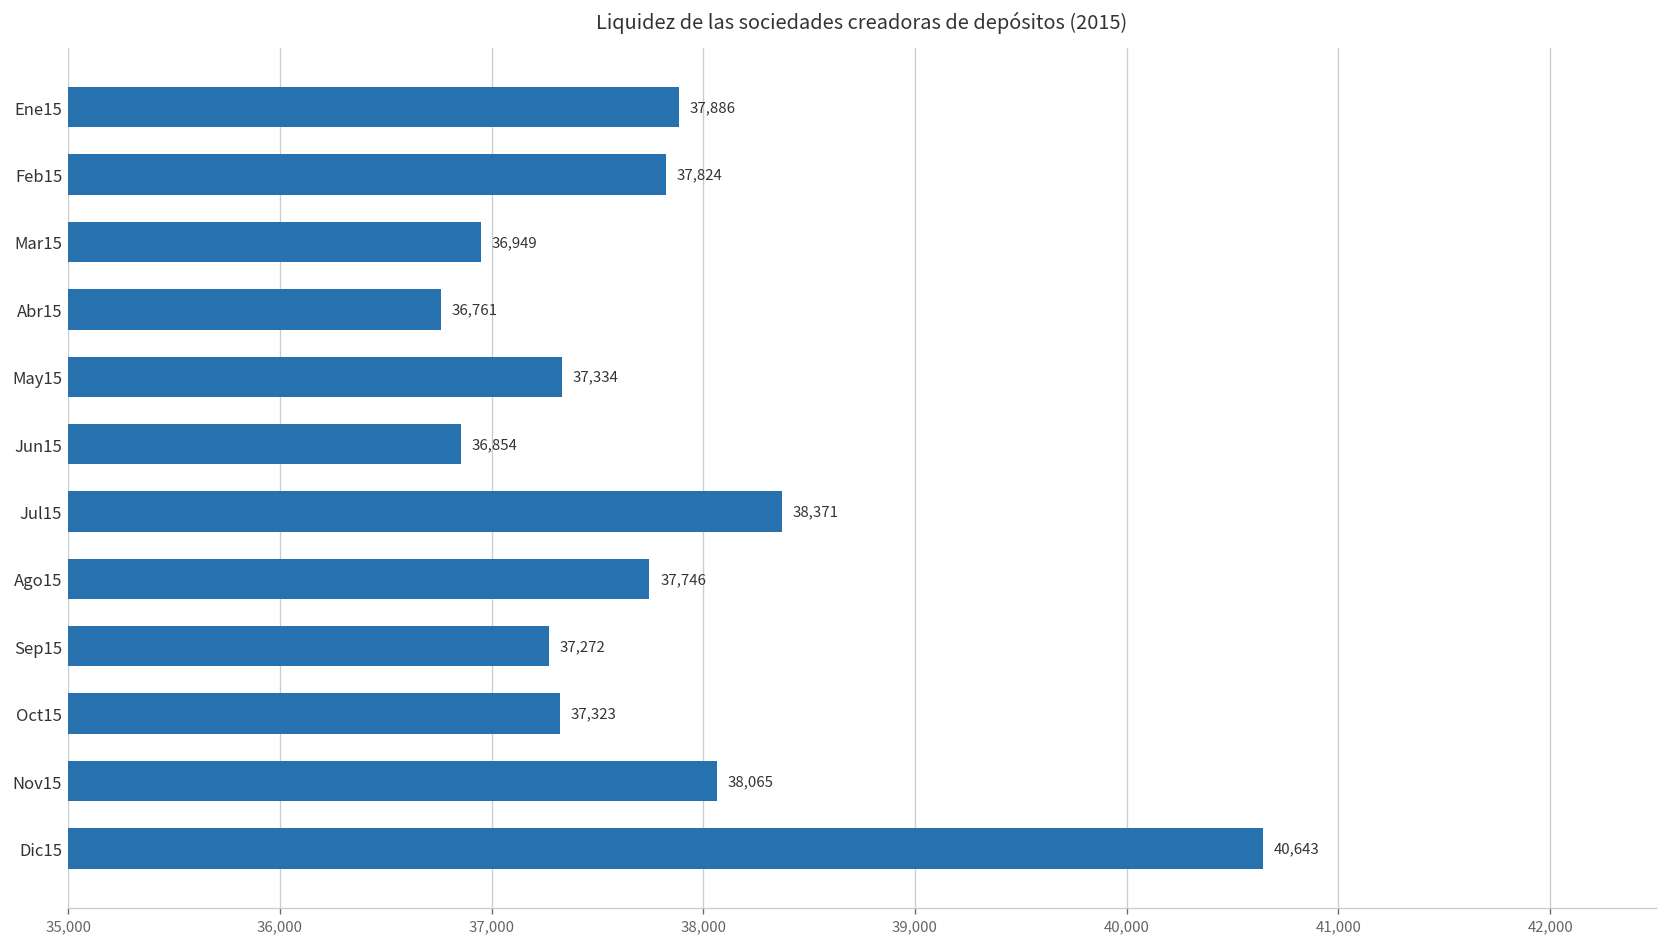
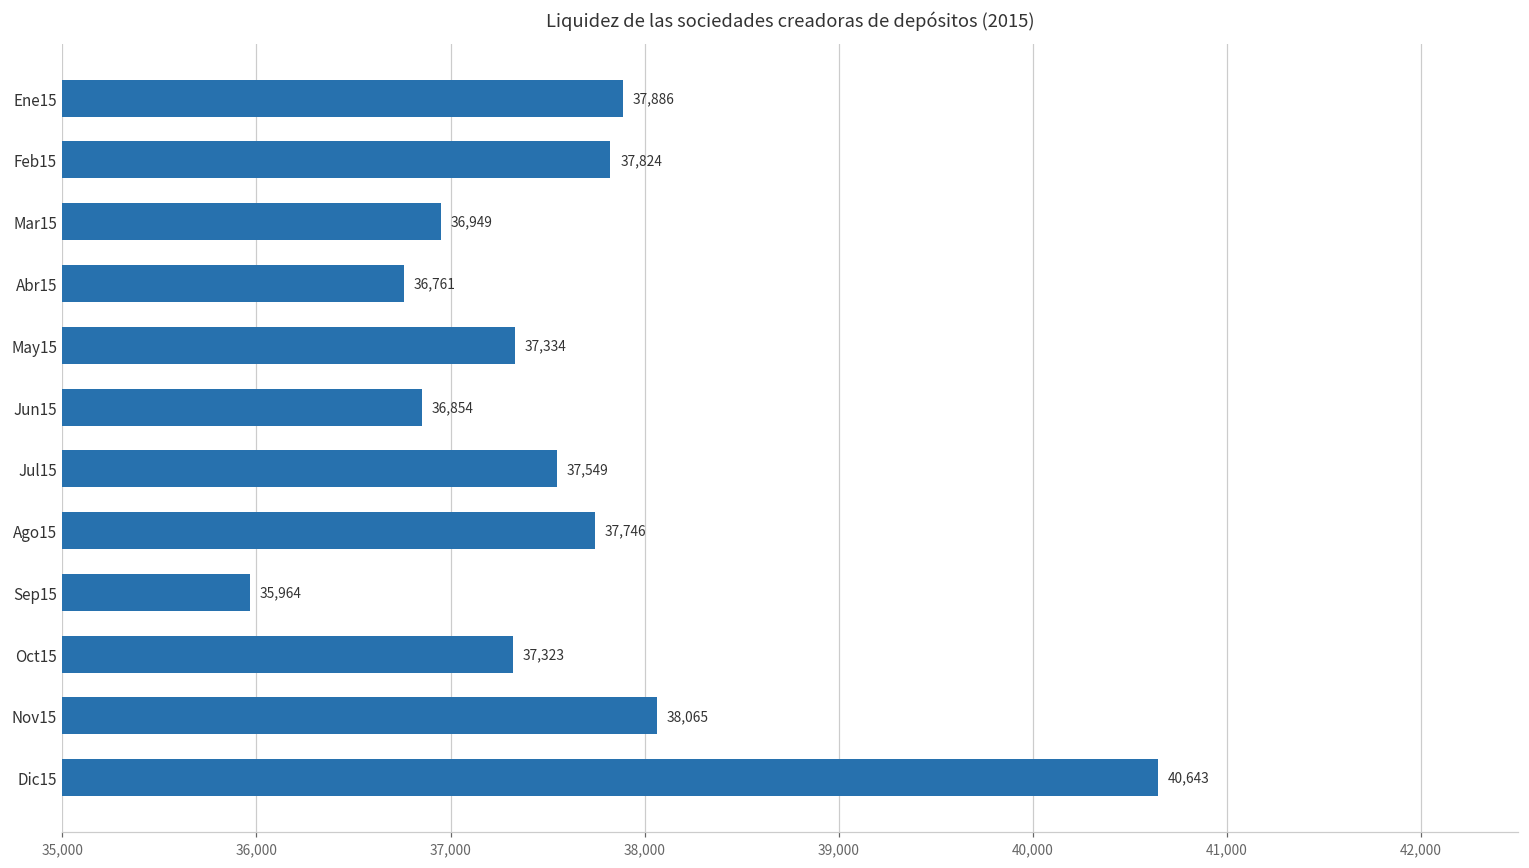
Jul15: 38,371 -> 37,549
Sep15: 37,272 -> 35,964
